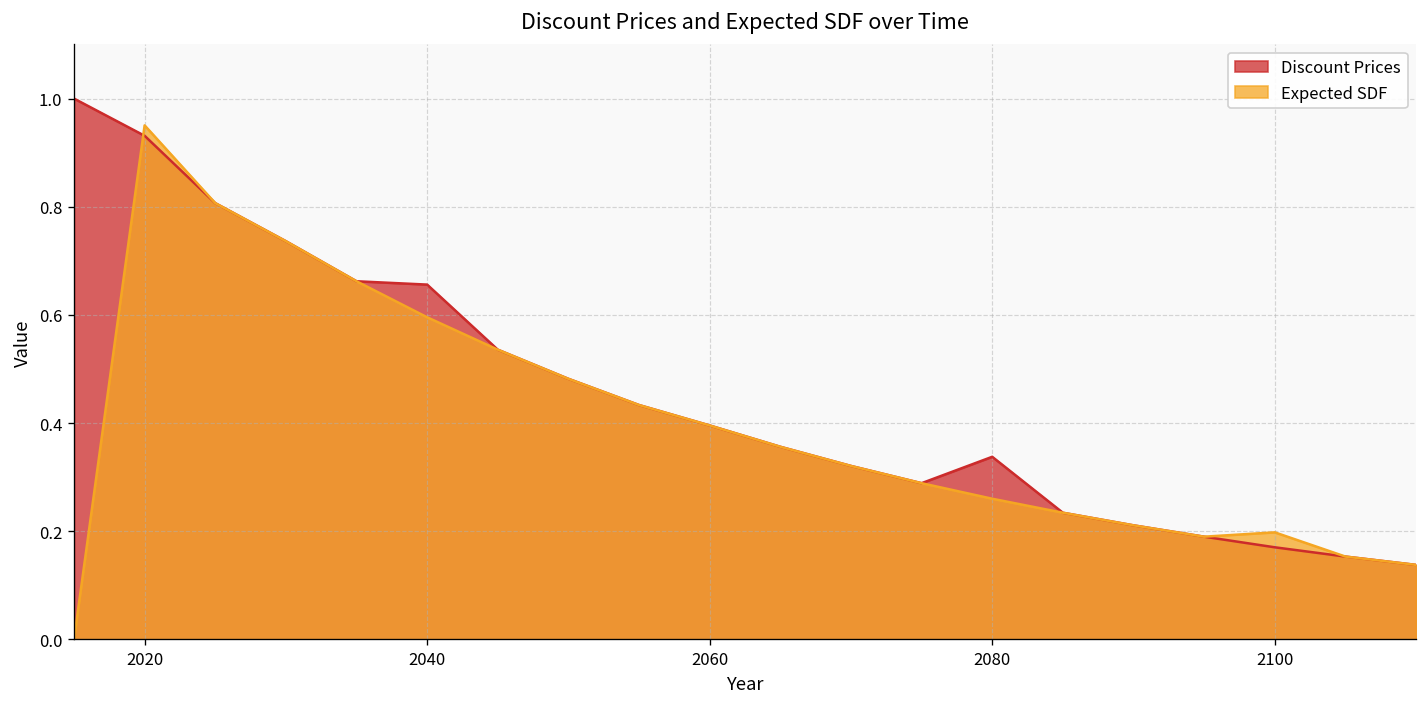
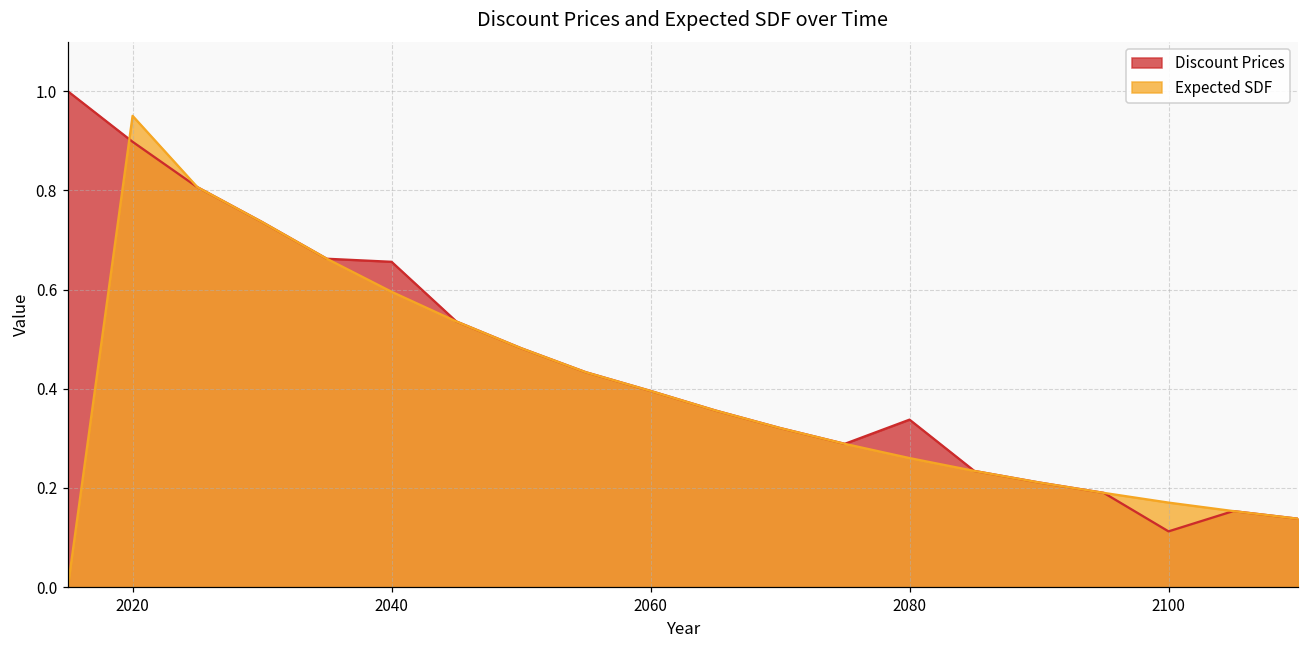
Discount Prices, 2020: 0.93 -> 0.90
Discount Prices, 2100: 0.17 -> 0.11
Expected SDF, 2100: 0.20 -> 0.17
